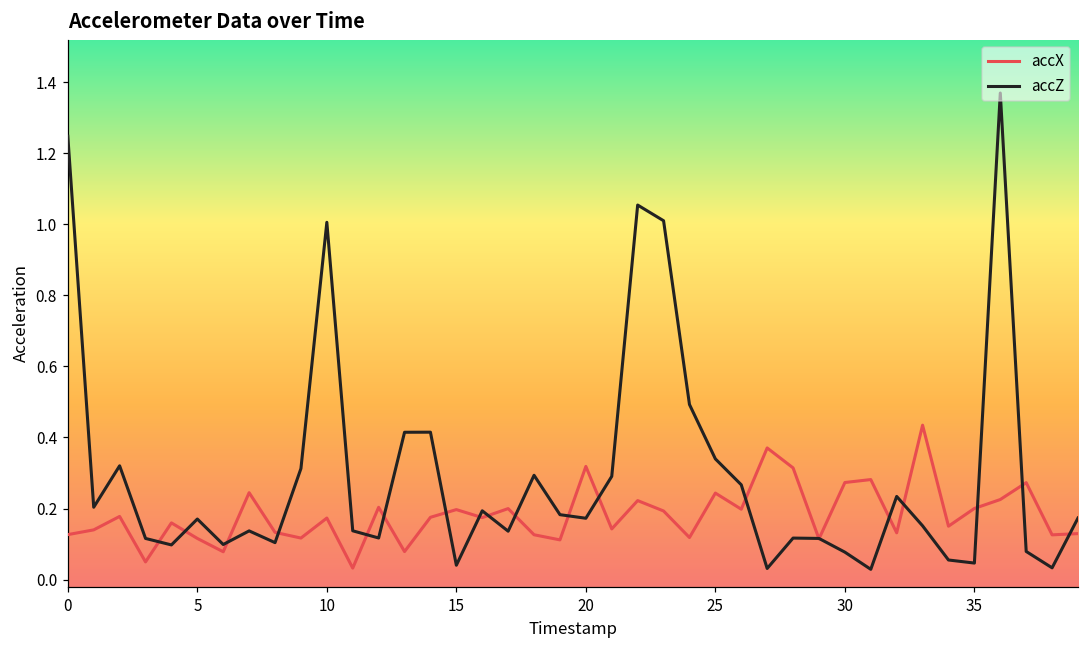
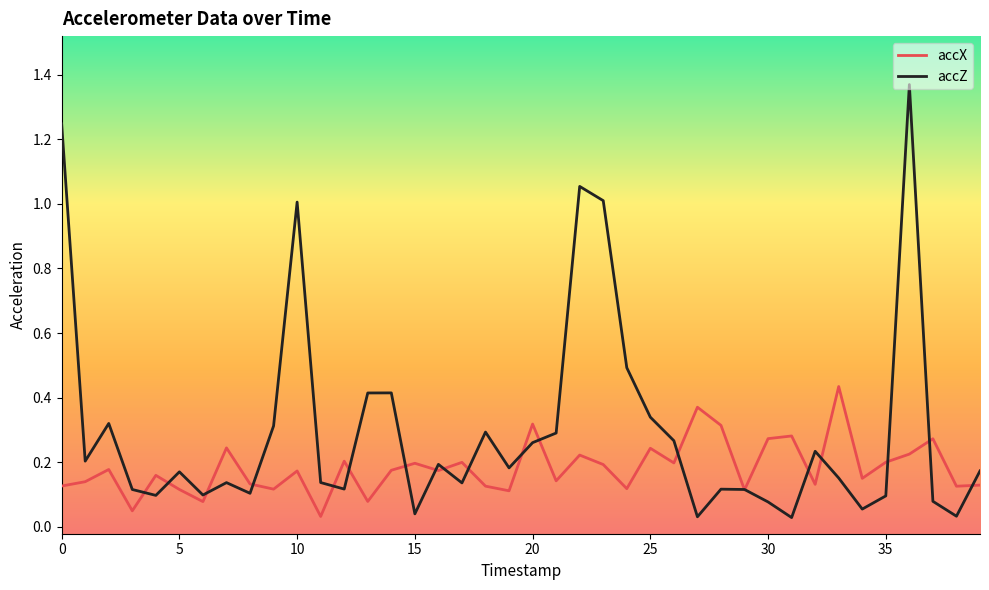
accZ, 20: 0.17 -> 0.26
accZ, 35: 0.05 -> 0.10
